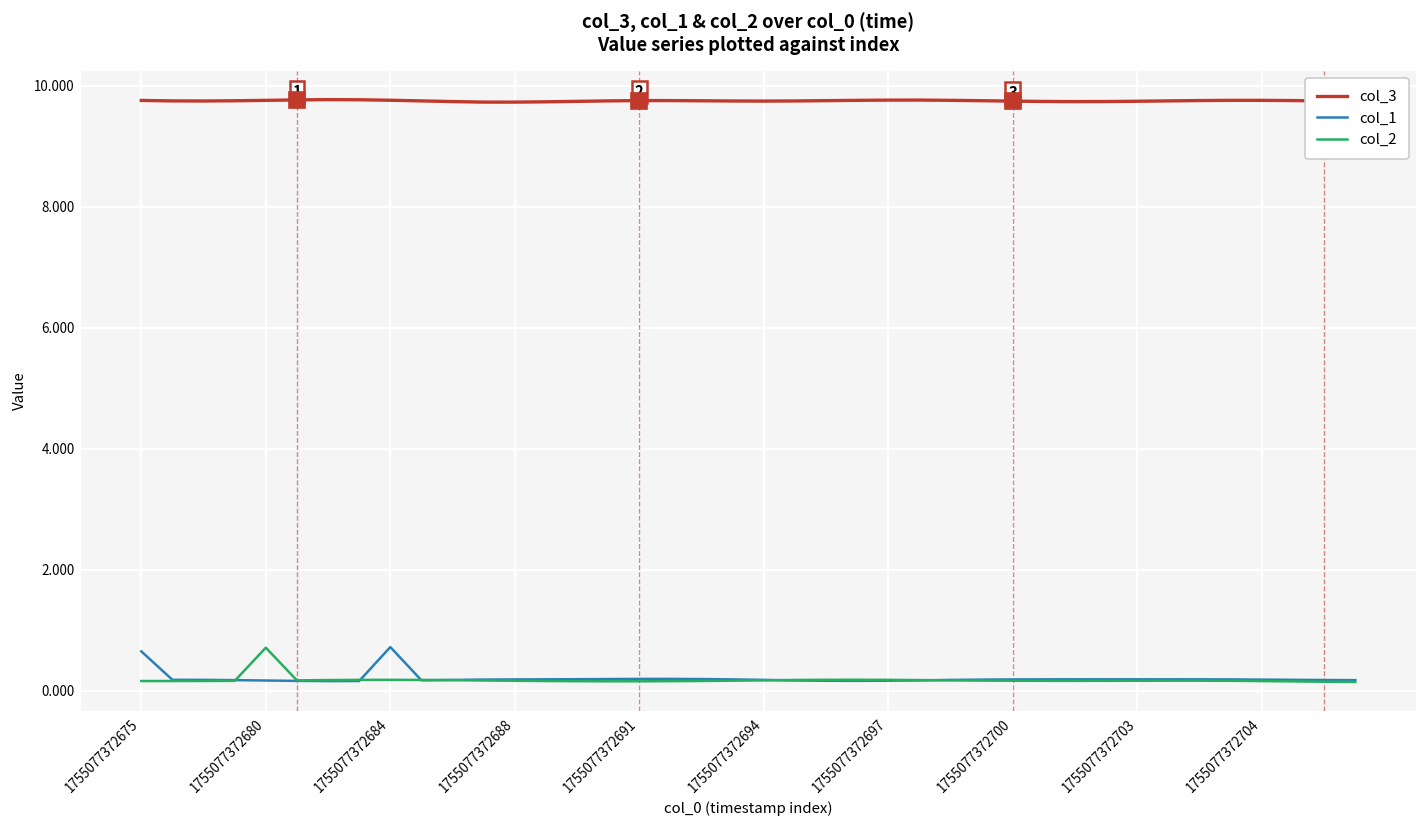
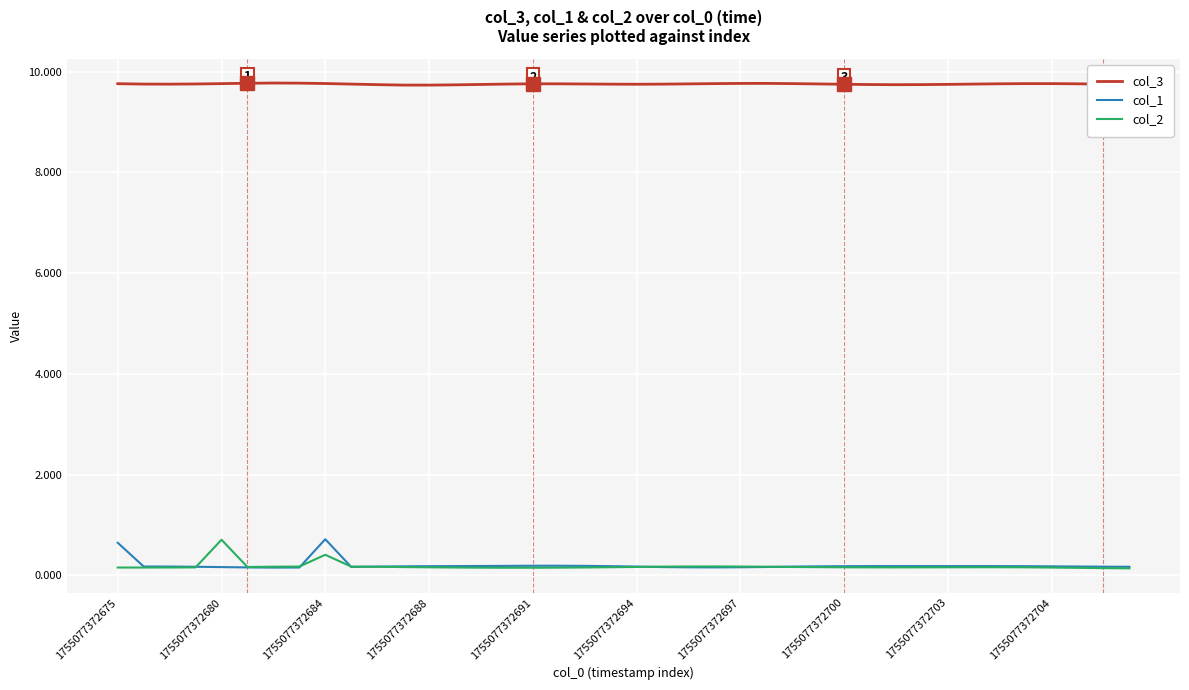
col_2, 1755077372684: 0.2 -> 0.4
